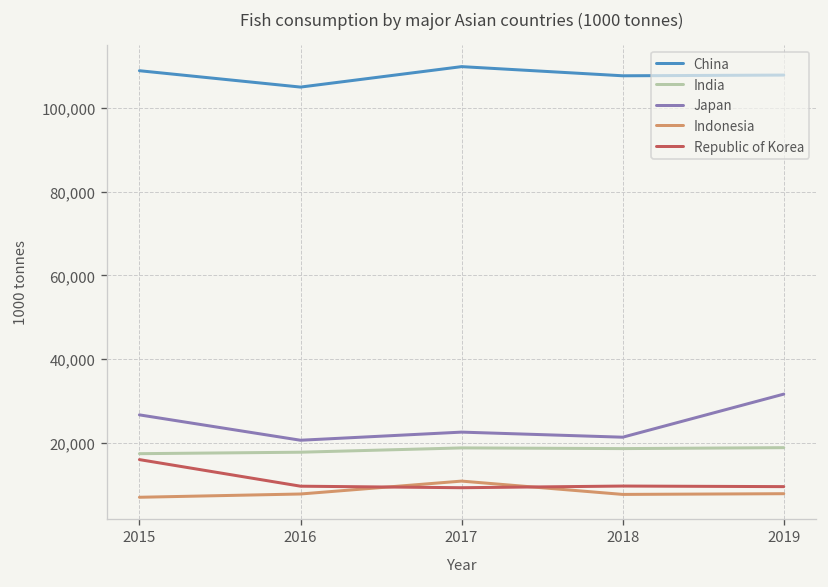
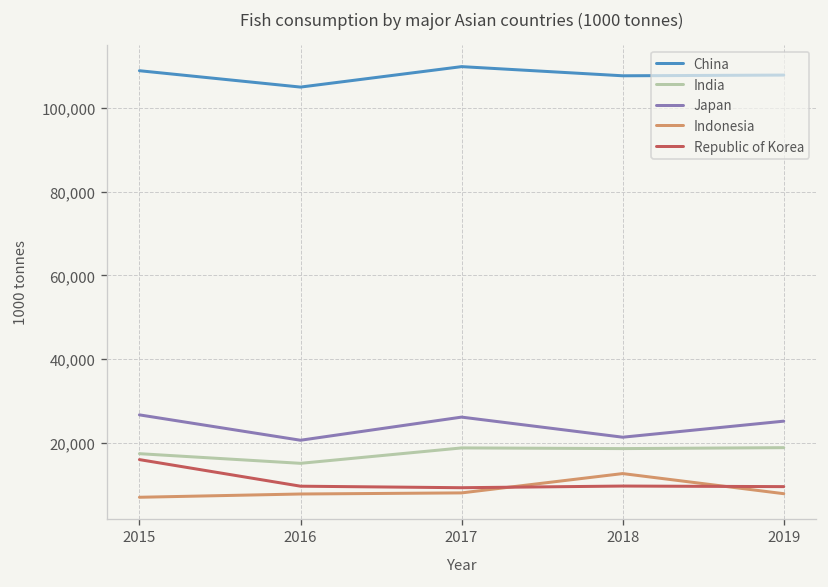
India, 2016: 18,000 -> 15,000
Japan, 2017: 23,000 -> 26,000
Indonesia, 2017: 11,000 -> 8,000
Indonesia, 2018: 8,000 -> 13,000
Japan, 2019: 32,000 -> 25,000
